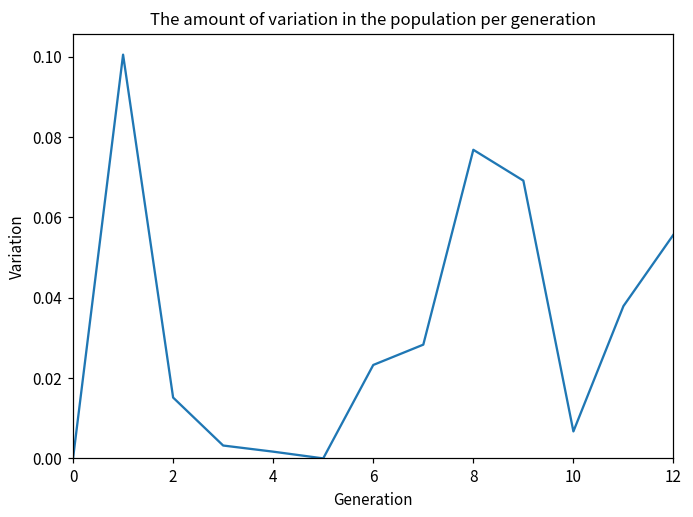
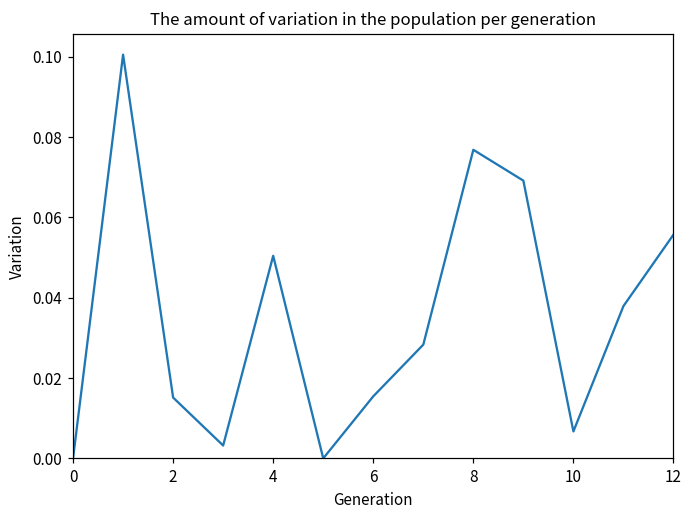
4: 0.002 -> 0.050
6: 0.023 -> 0.015
